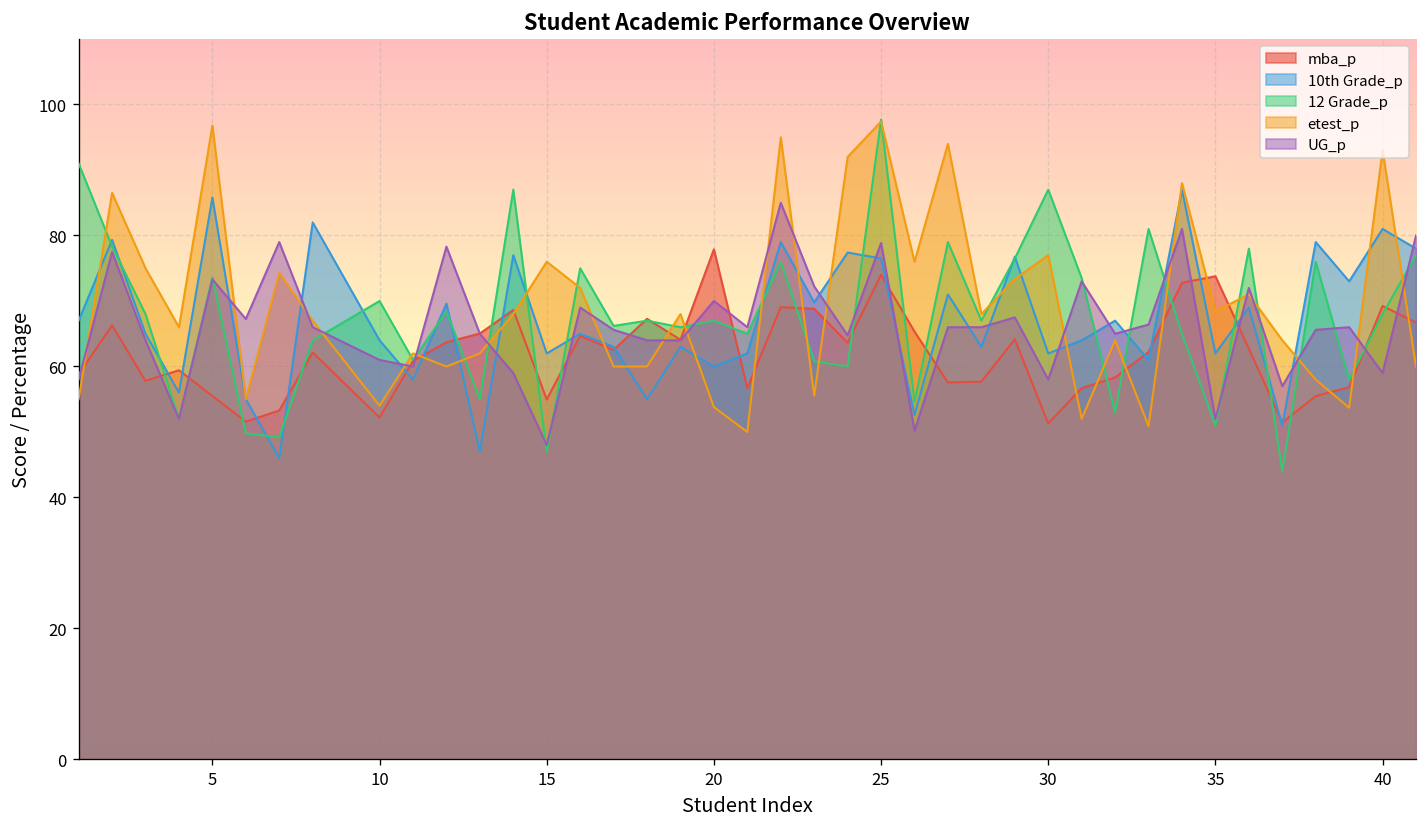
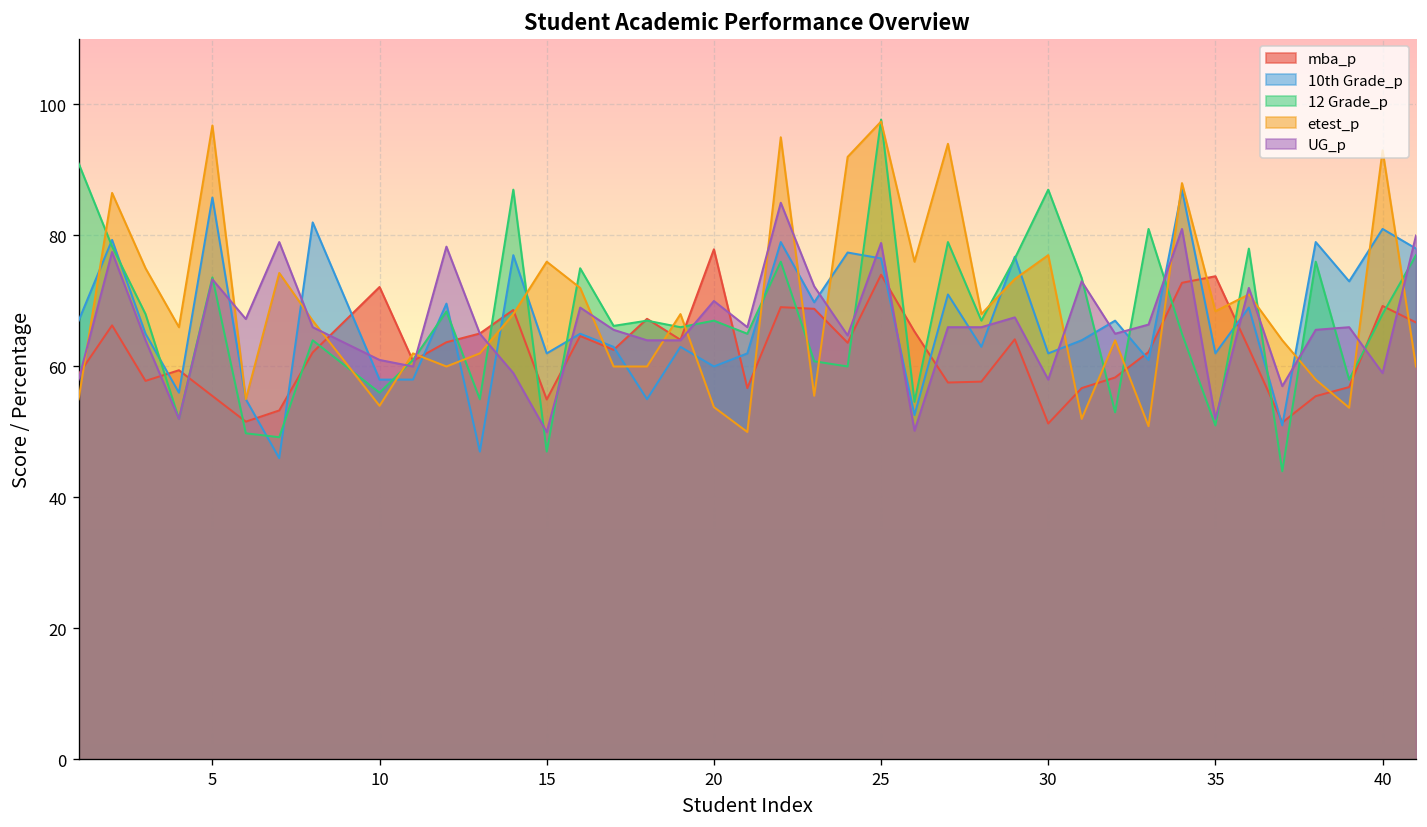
mba_p, 10: 52 -> 72
10th Grade_p, 10: 64 -> 58
12 Grade_p, 10: 70 -> 56
UG_p, 15: 48 -> 50
